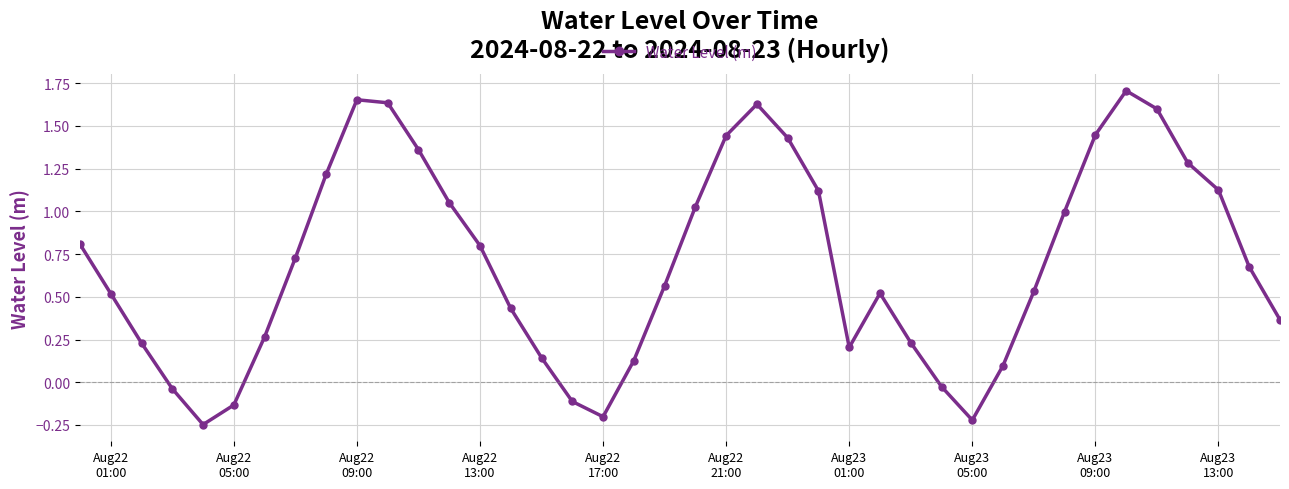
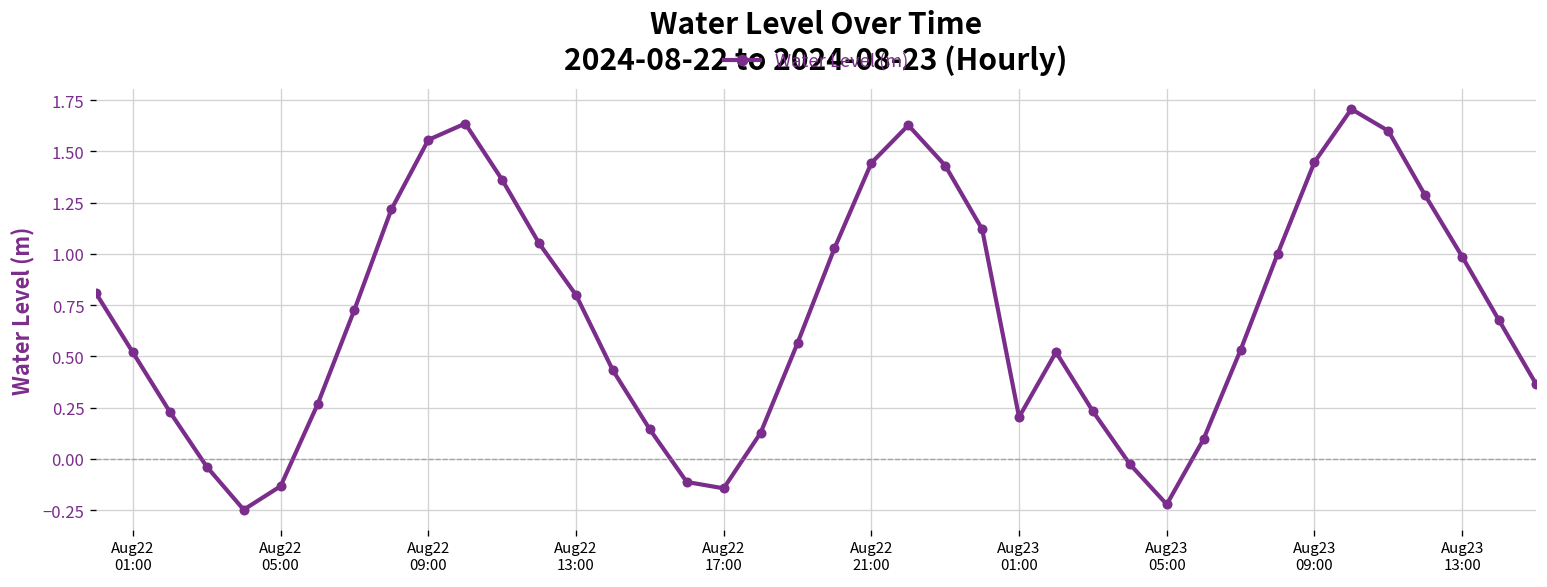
Aug22 09:00: 1.65 -> 1.56
Aug22 17:00: -0.20 -> -0.14
Aug23 13:00: 1.12 -> 0.99
